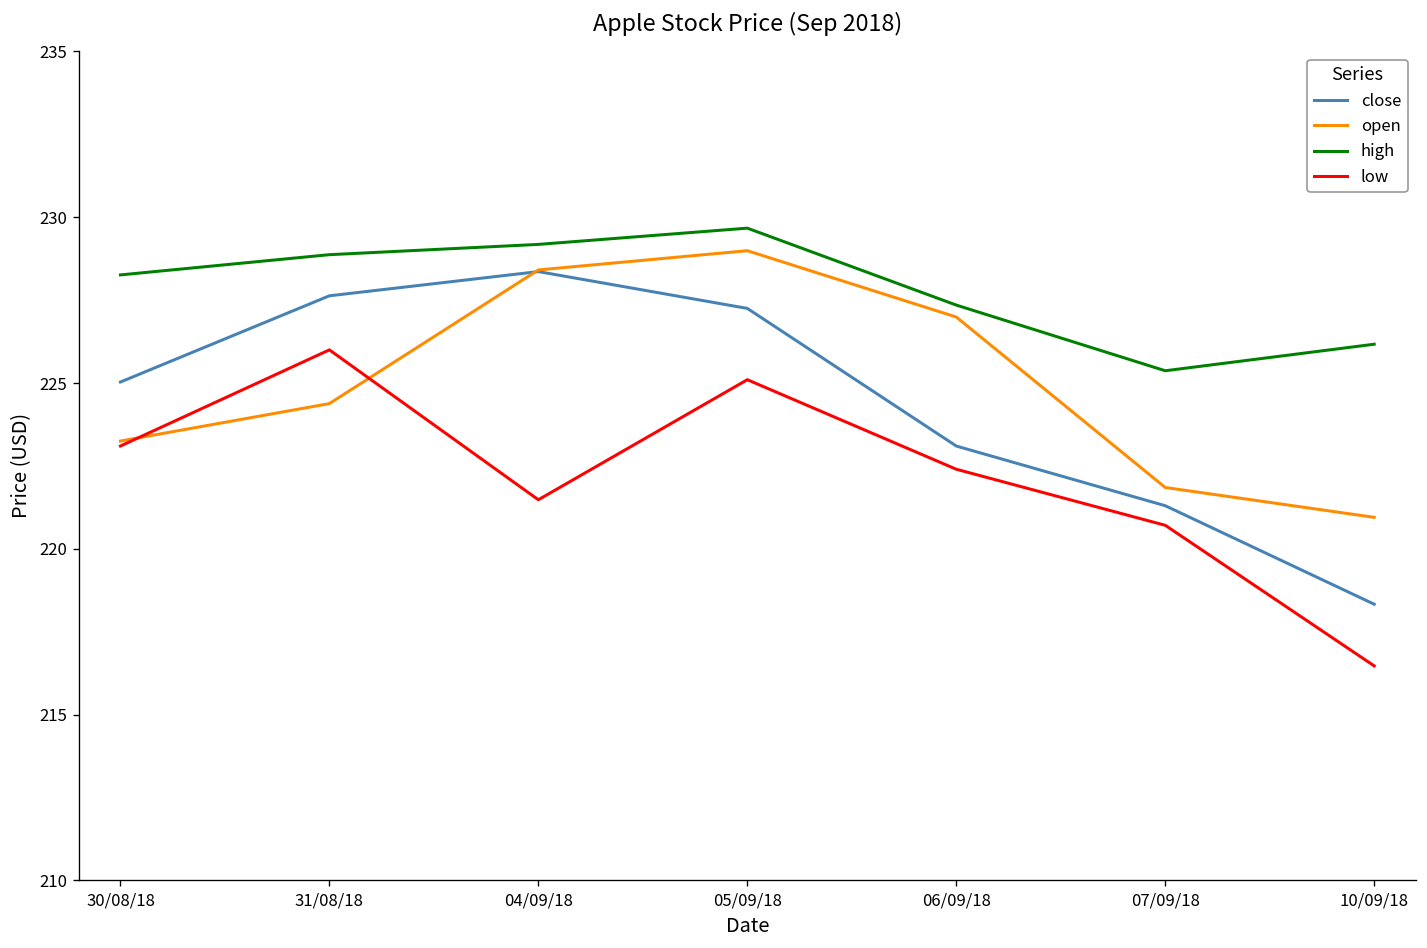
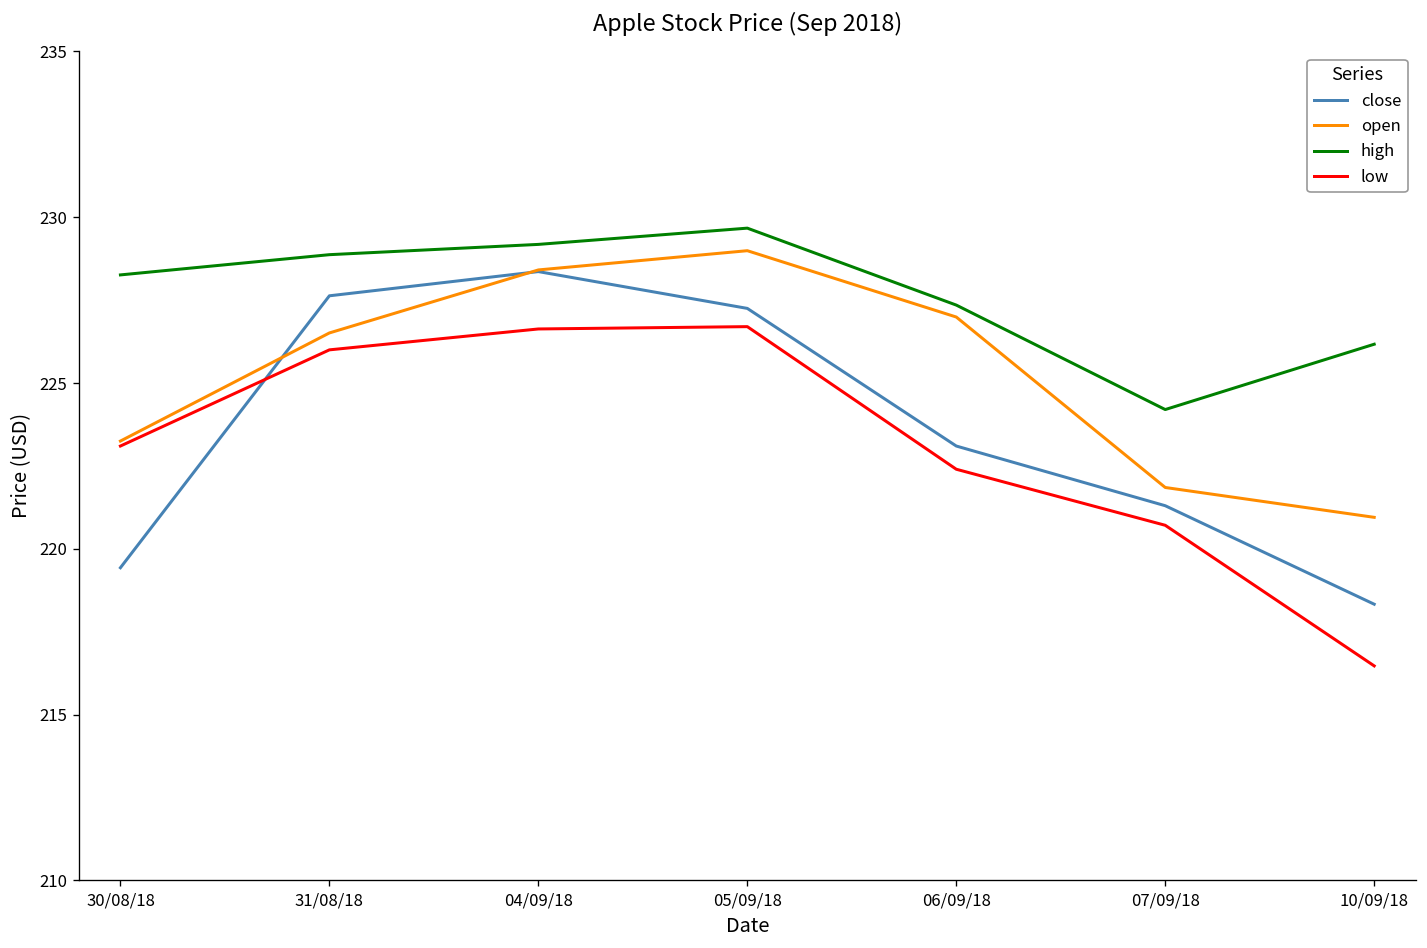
close, 30/08/18: 225.0 -> 219.4
open, 31/08/18: 224.4 -> 226.5
low, 04/09/18: 221.5 -> 226.6
low, 05/09/18: 225.1 -> 226.7
high, 07/09/18: 225.4 -> 224.2
